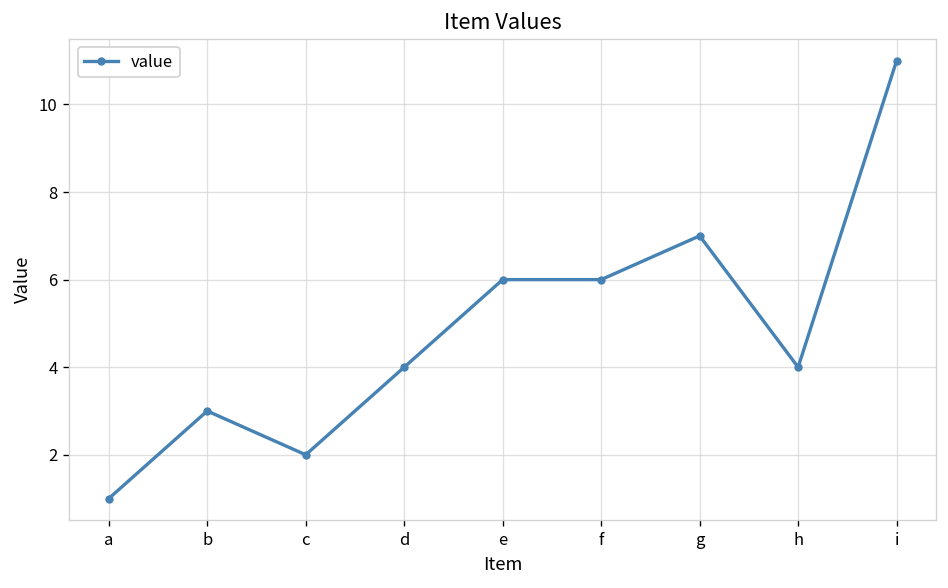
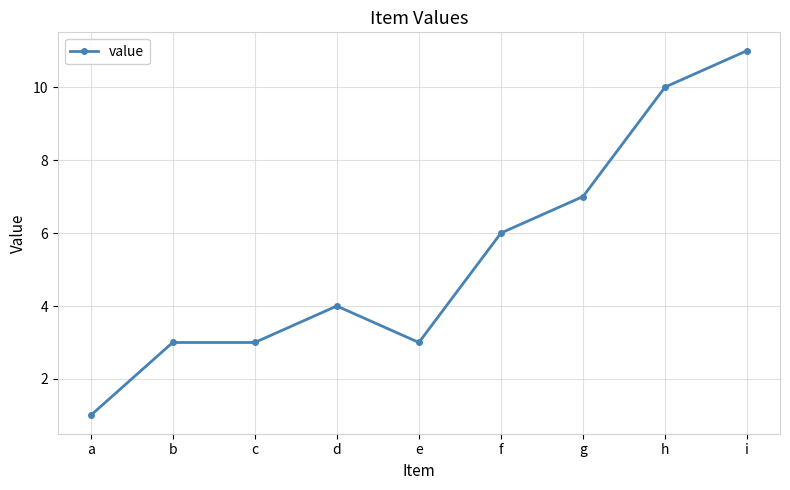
c: 2 -> 3
e: 6 -> 3
h: 4 -> 10
